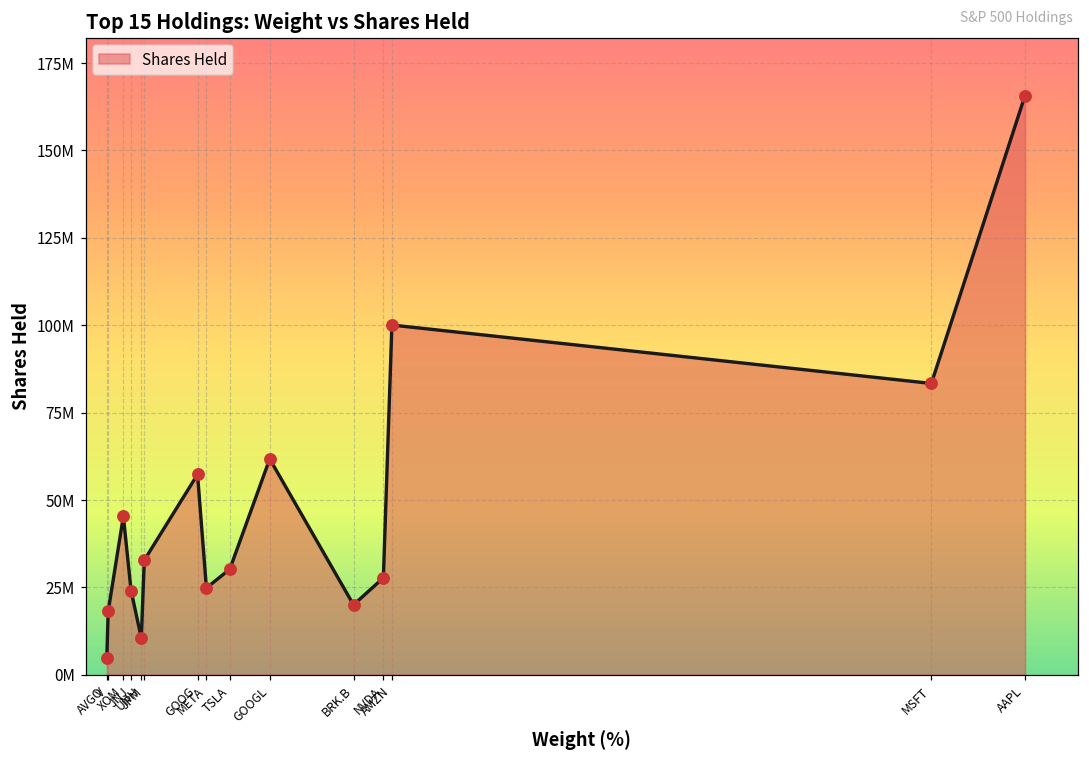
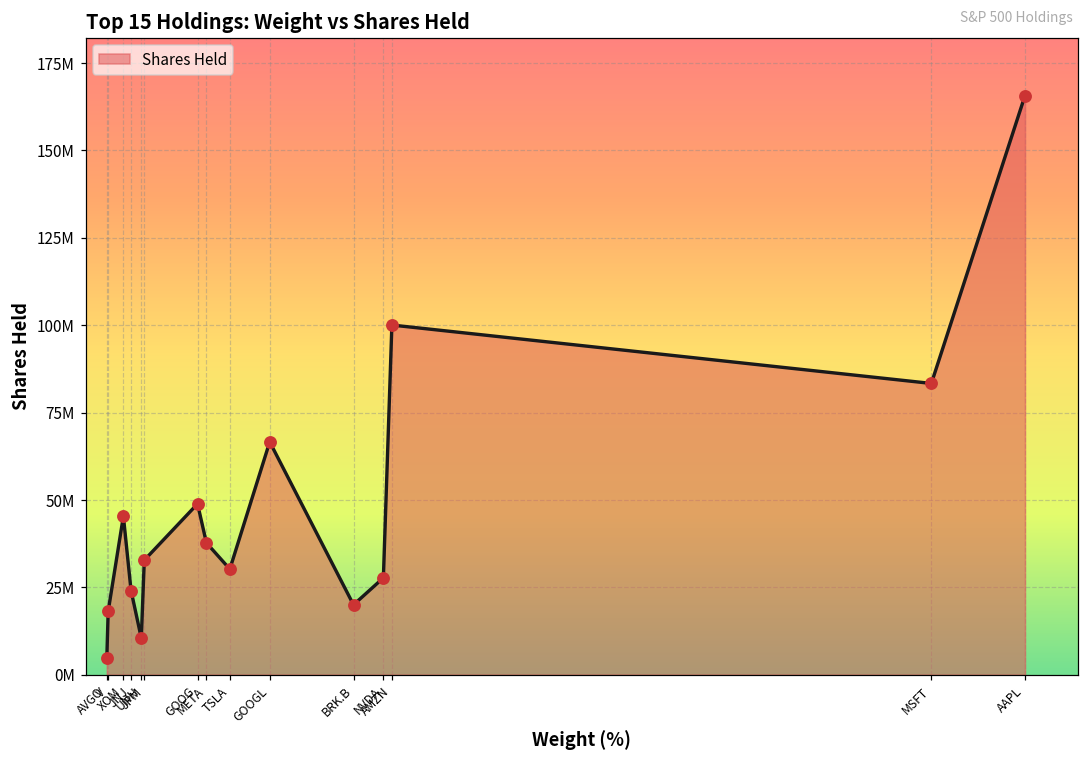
GOOG: 57000000 -> 49000000
META: 25000000 -> 38000000
GOOGL: 62000000 -> 67000000
